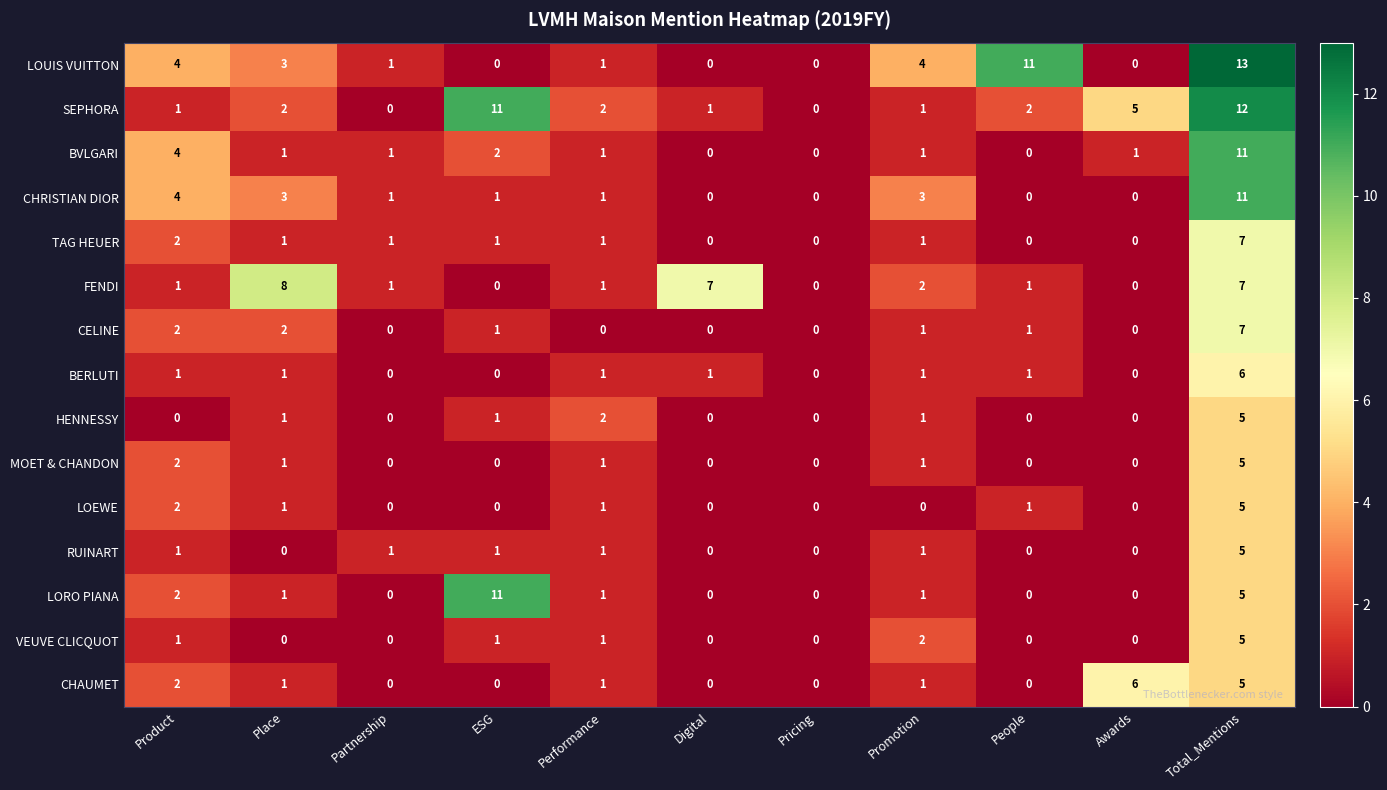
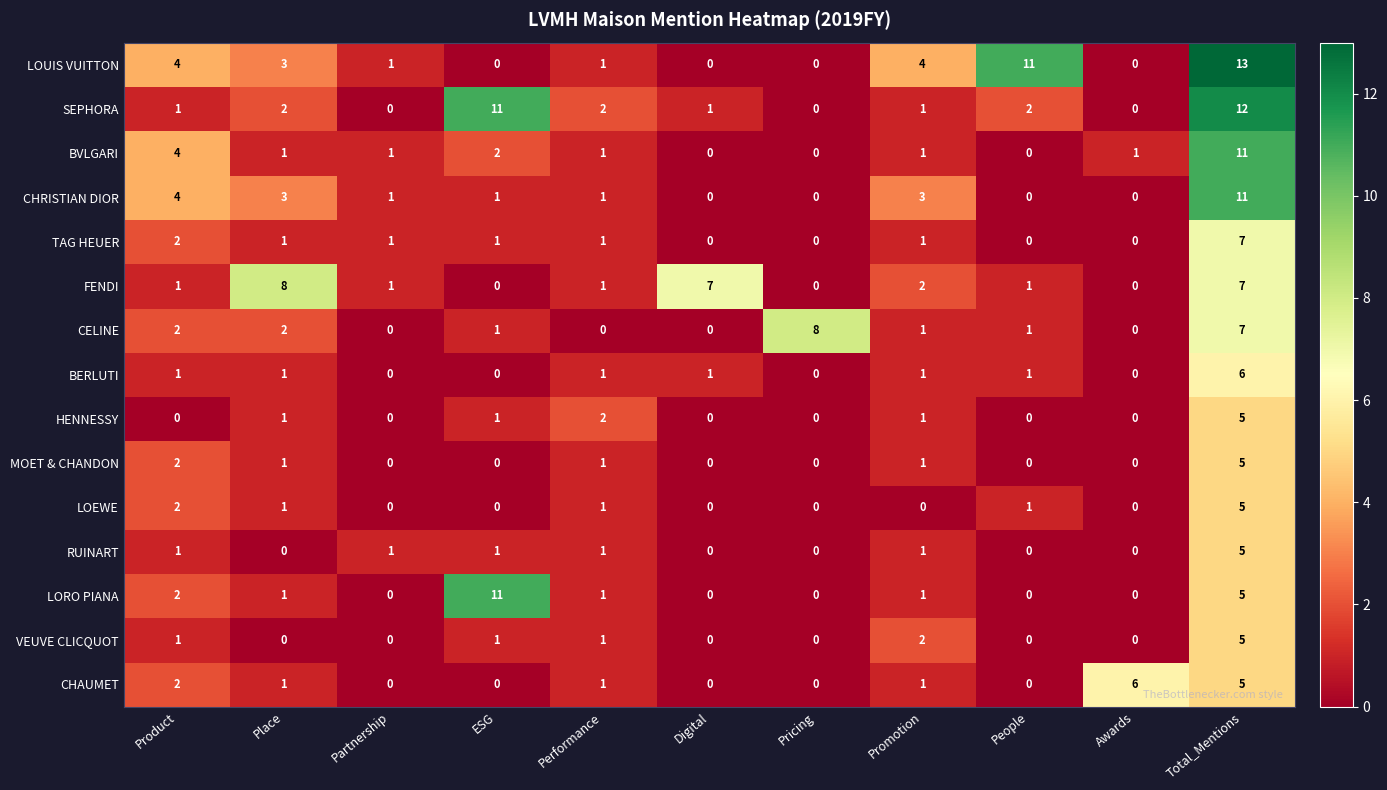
SEPHORA, Awards: 5 -> 0
CELINE, Pricing: 0 -> 8
